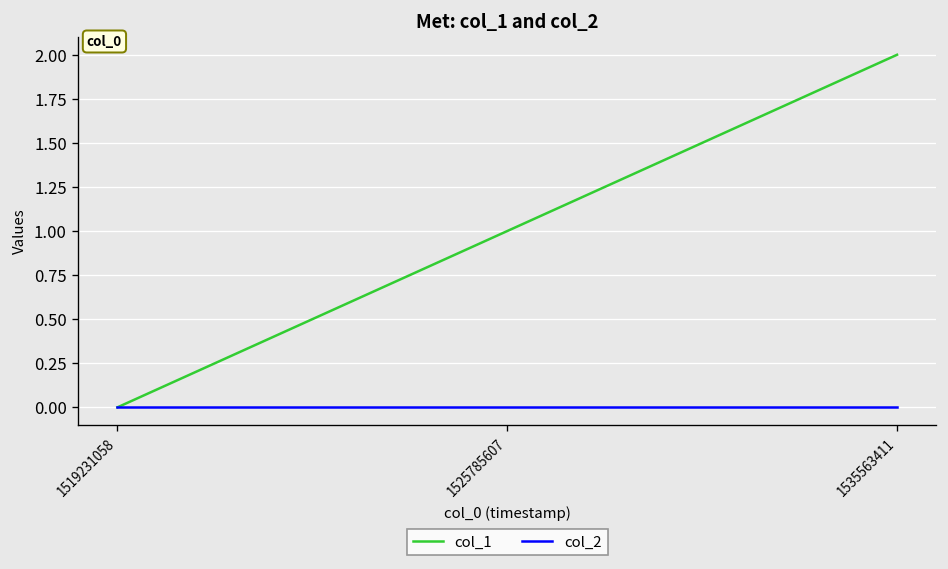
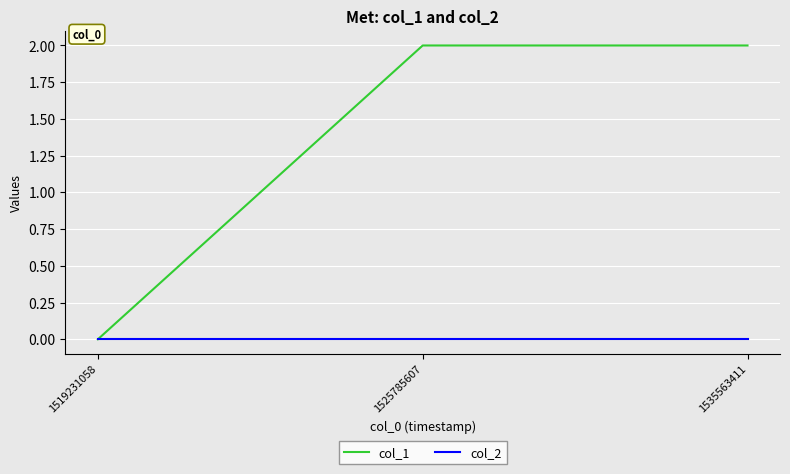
col_1, 1525785607: 1 -> 2
